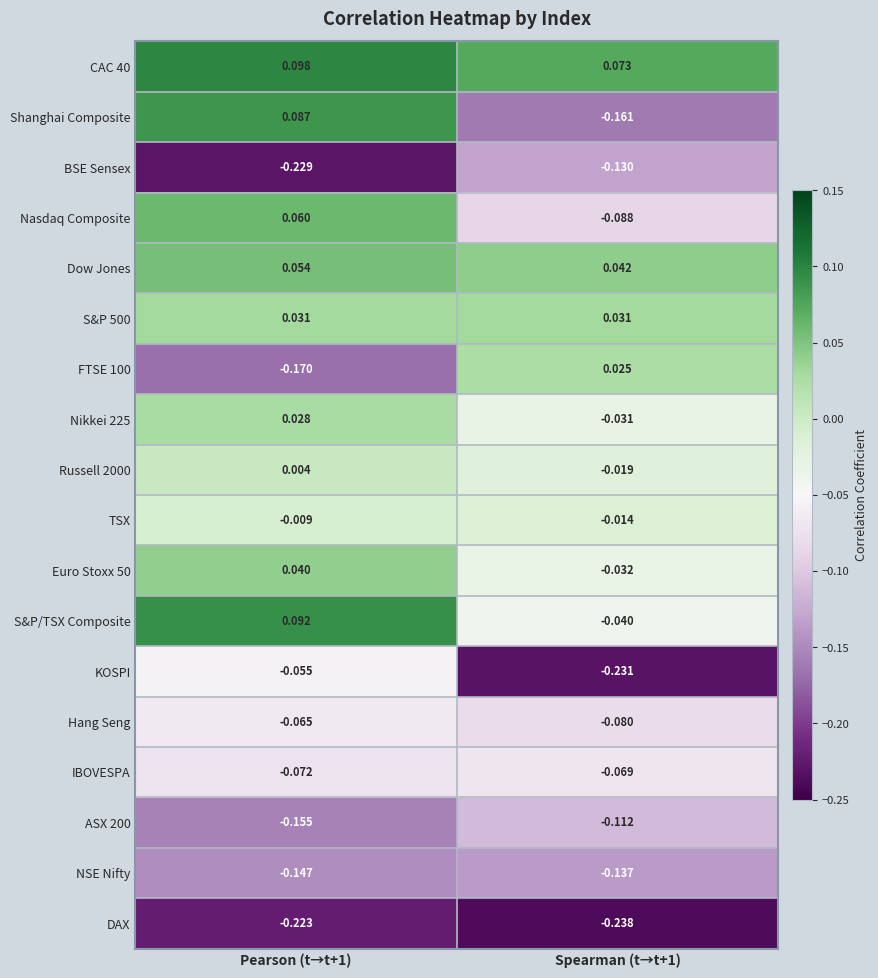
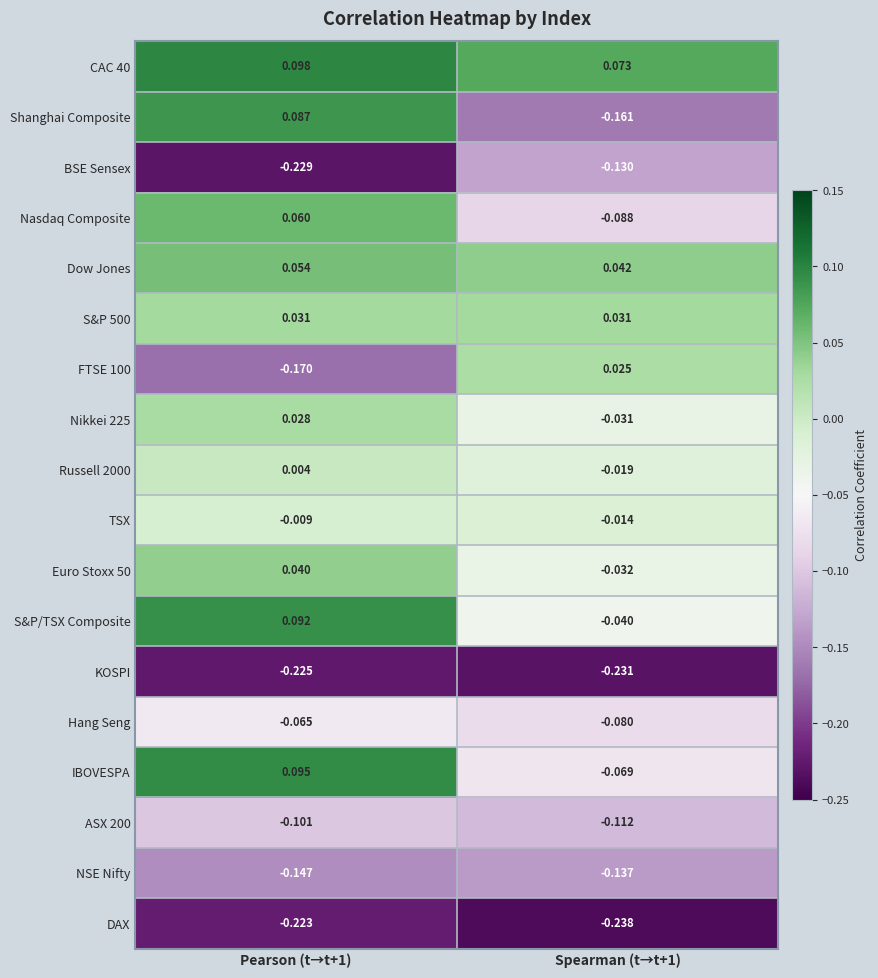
KOSPI, Pearson (t→t+1): -0.055 -> -0.225
IBOVESPA, Pearson (t→t+1): -0.072 -> 0.095
ASX 200, Pearson (t→t+1): -0.155 -> -0.101
